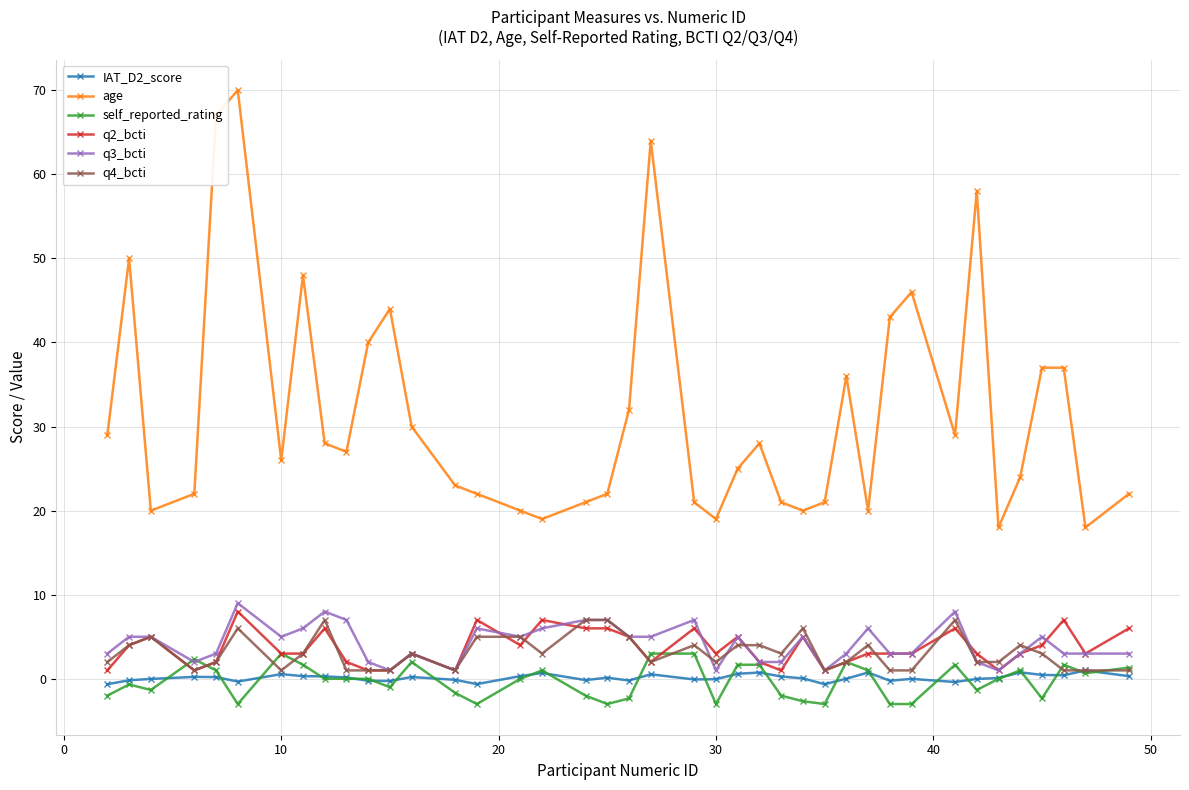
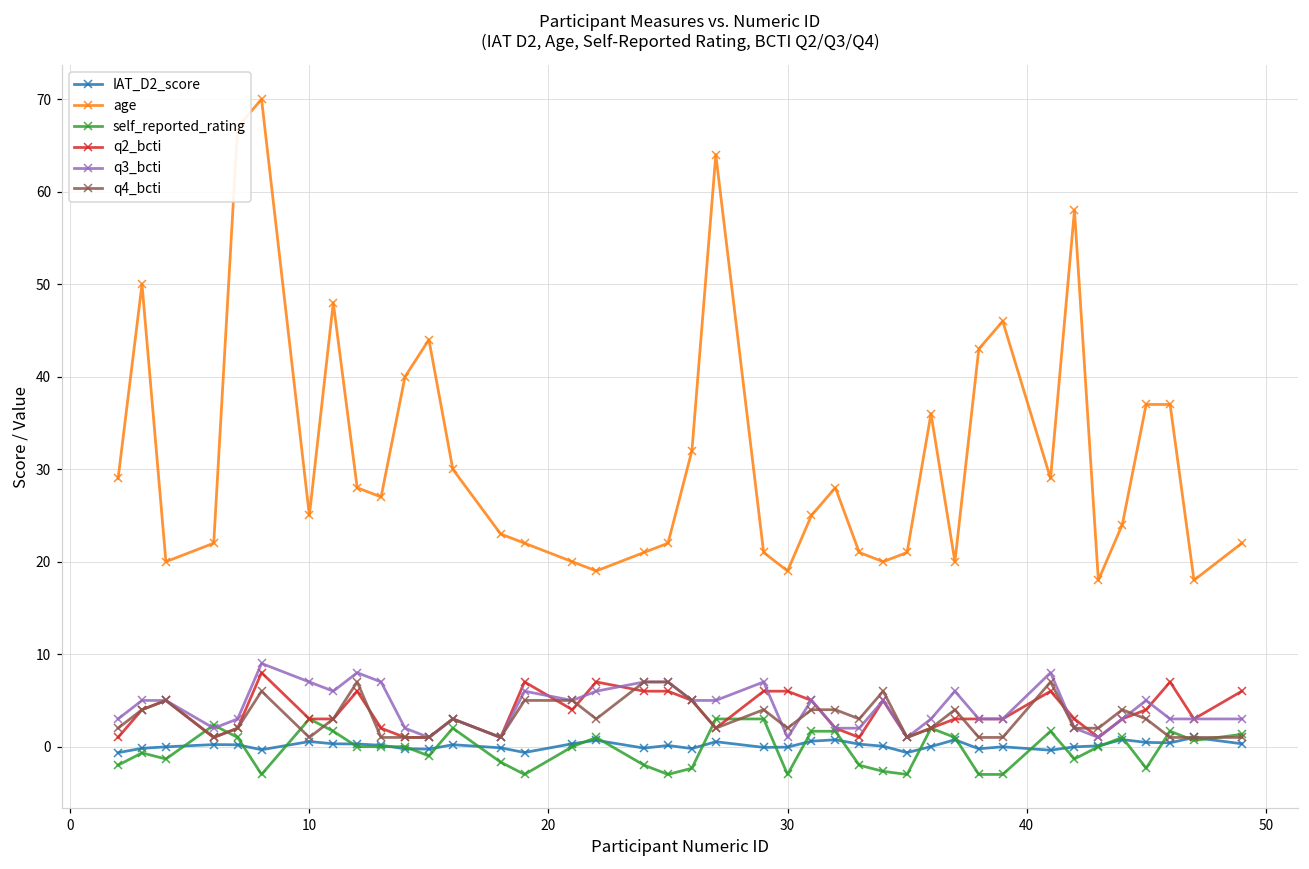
age, 10: 26 -> 25
q3_bcti, 10: 5 -> 7
q2_bcti, 30: 3 -> 6
